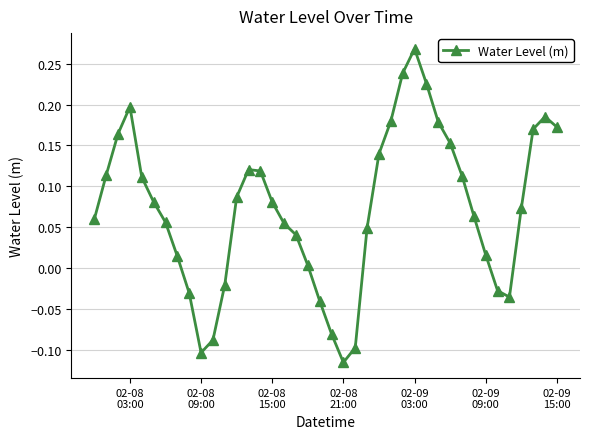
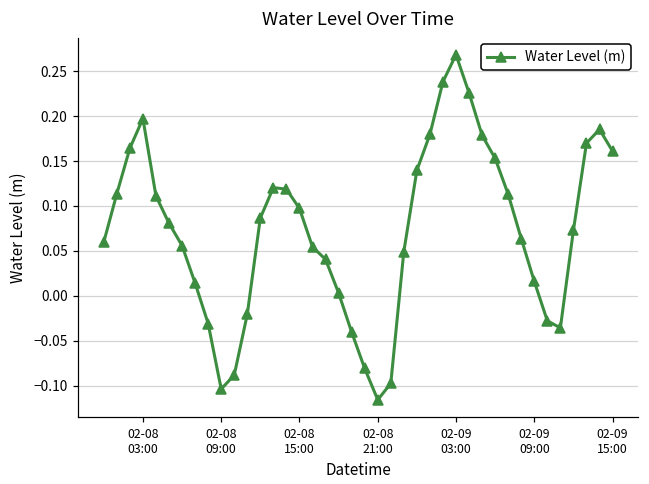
02-08 15:00: 0.08 -> 0.10
02-09 15:00: 0.17 -> 0.16
